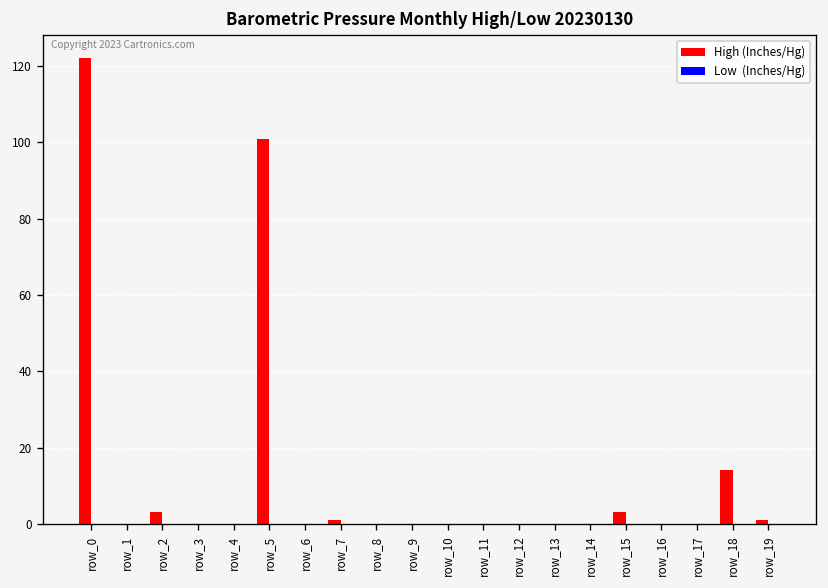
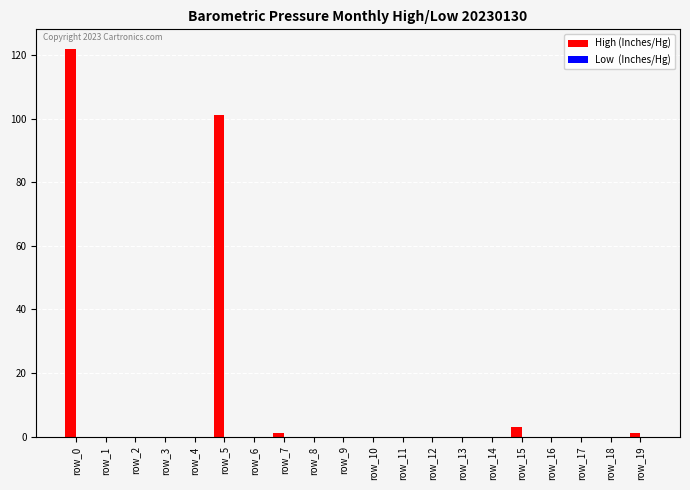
High (Inches/Hg), row_2: 3 -> 0
High (Inches/Hg), row_18: 14 -> 0
